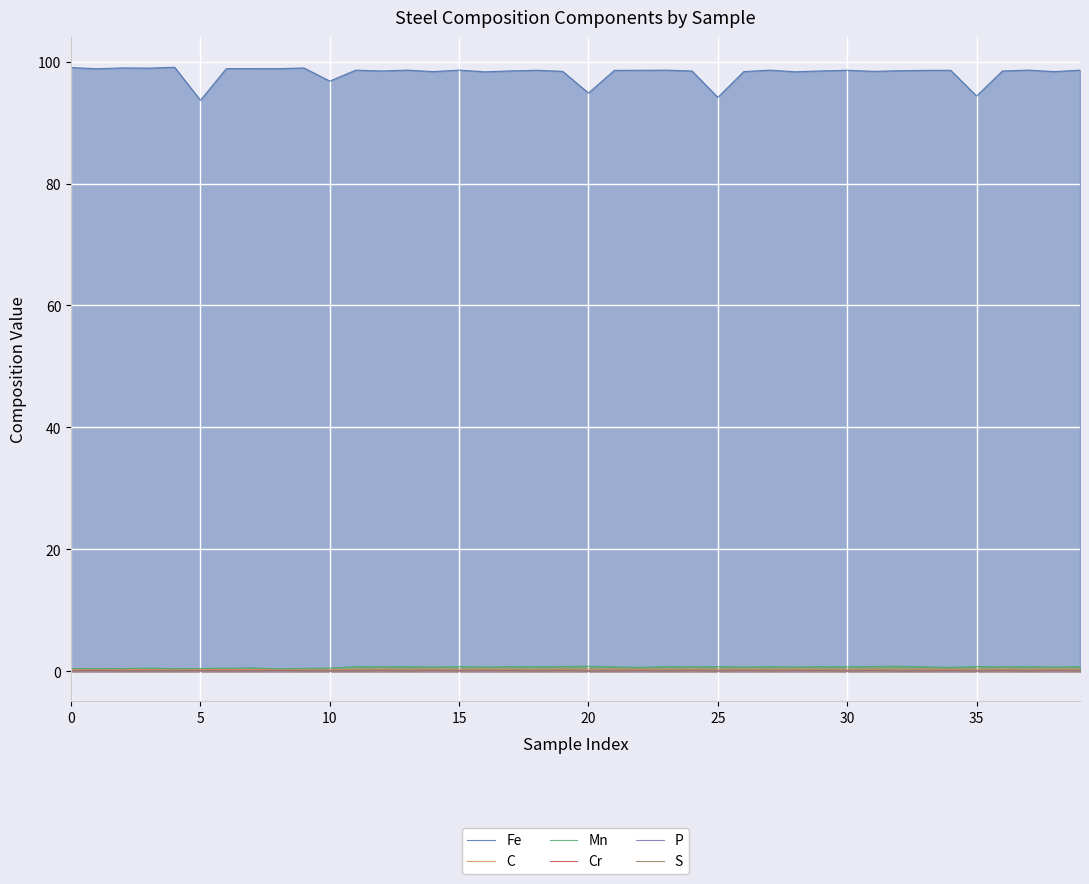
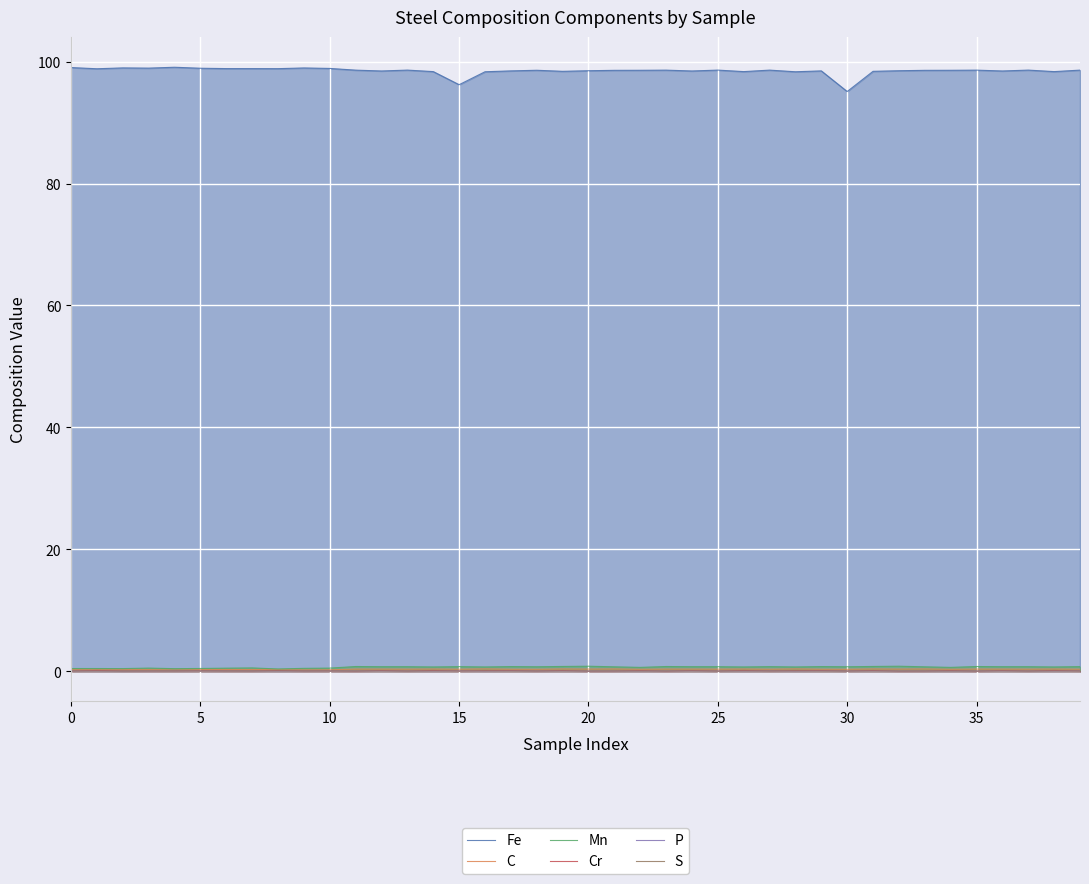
Fe, 5: 94 -> 99
Fe, 10: 97 -> 99
Fe, 15: 99 -> 96
Fe, 20: 95 -> 99
Fe, 25: 94 -> 99
Fe, 30: 99 -> 95
Fe, 35: 94 -> 99
